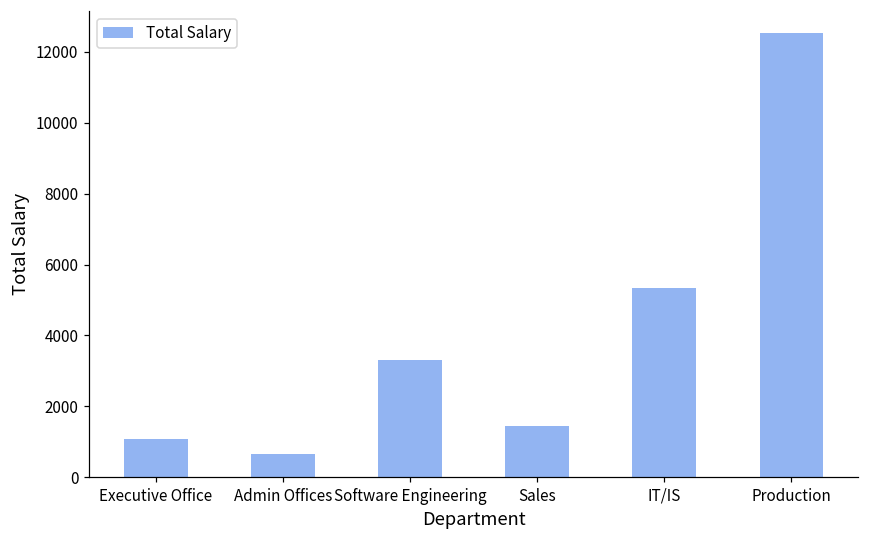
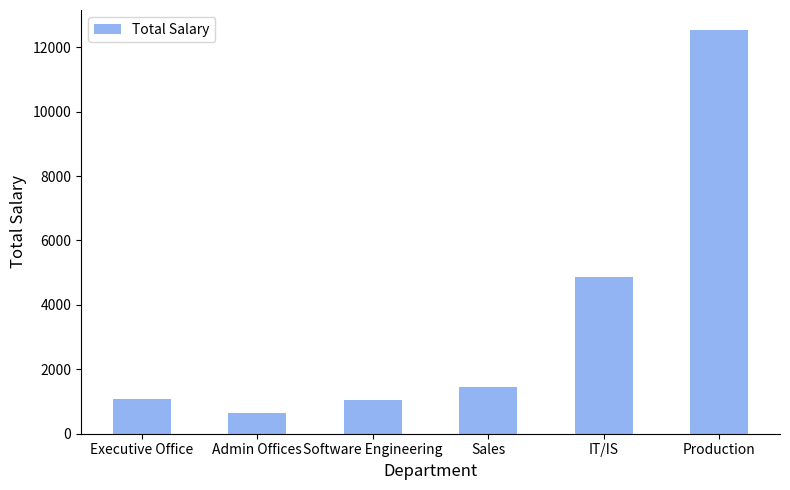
Software Engineering: 3300 -> 1000
IT/IS: 5300 -> 4900
